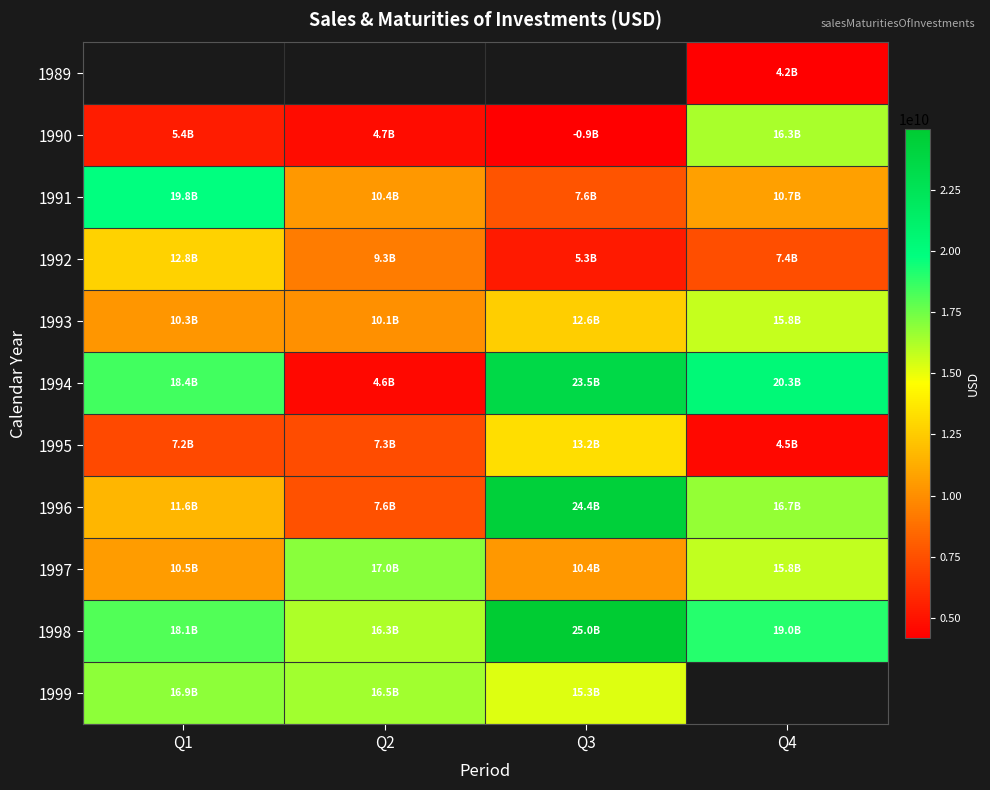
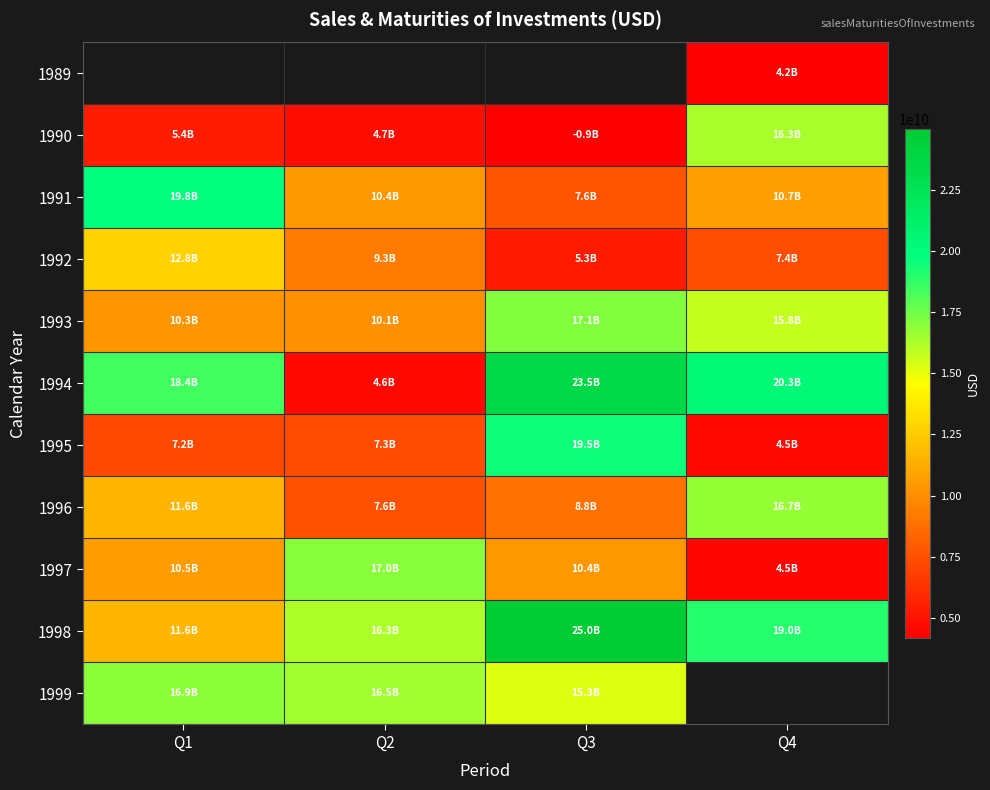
1993, Q3: 12.6B -> 17.1B
1995, Q3: 13.2B -> 19.5B
1996, Q3: 24.4B -> 8.8B
1997, Q4: 15.8B -> 4.5B
1998, Q1: 18.1B -> 11.6B
